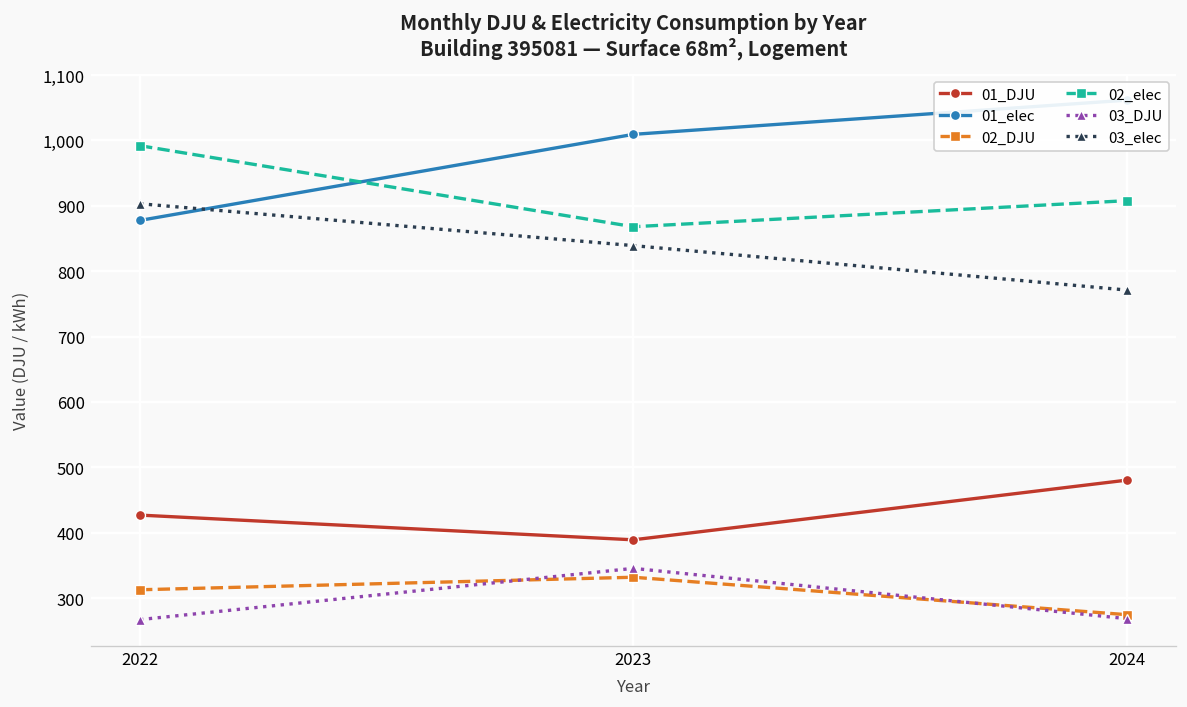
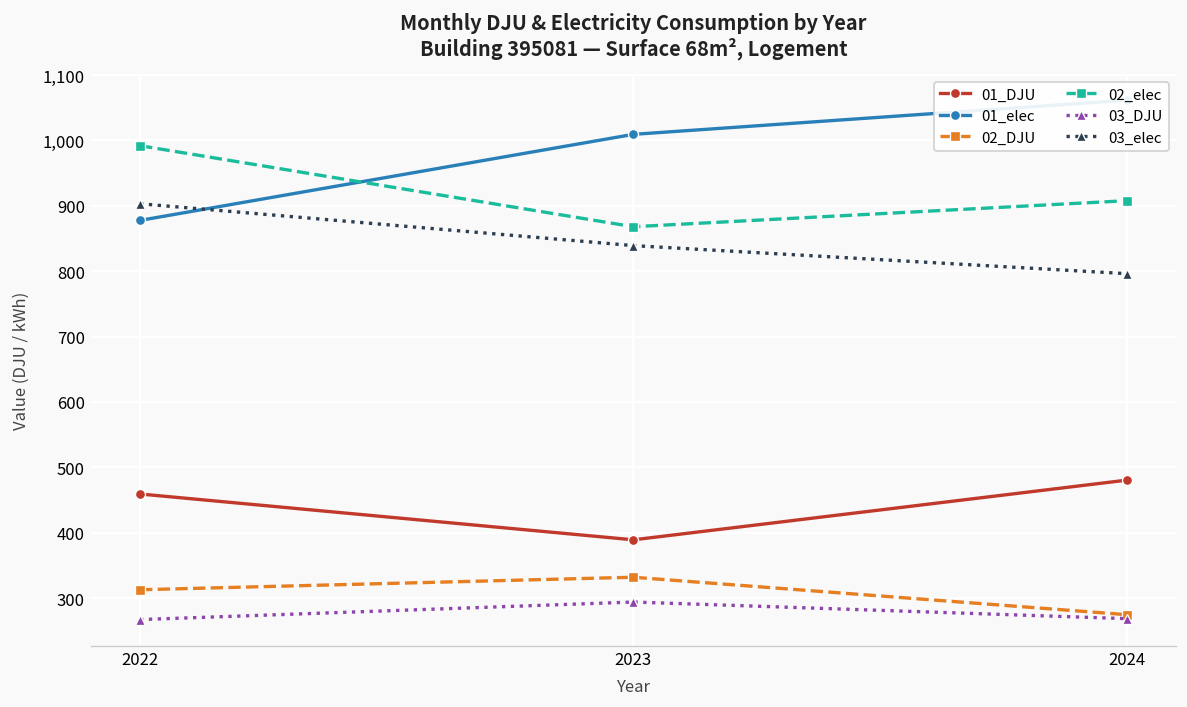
01_DJU, 2022: 430 -> 460
03_DJU, 2023: 350 -> 290
03_elec, 2024: 770 -> 800
